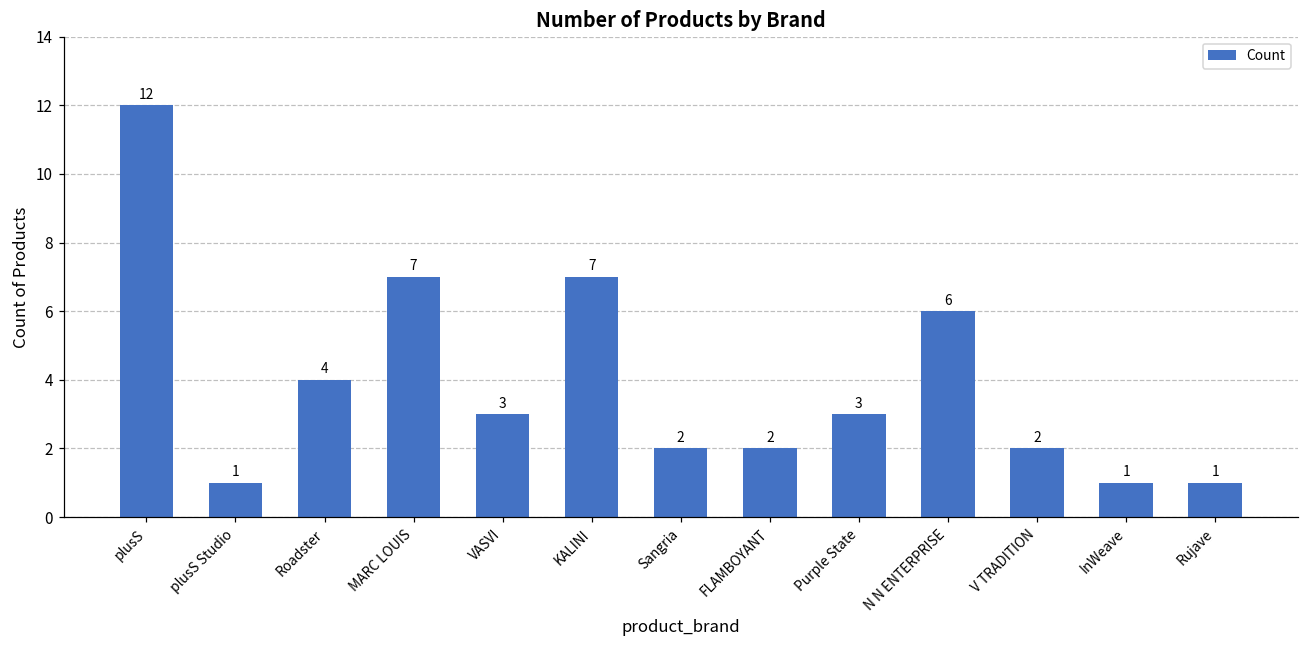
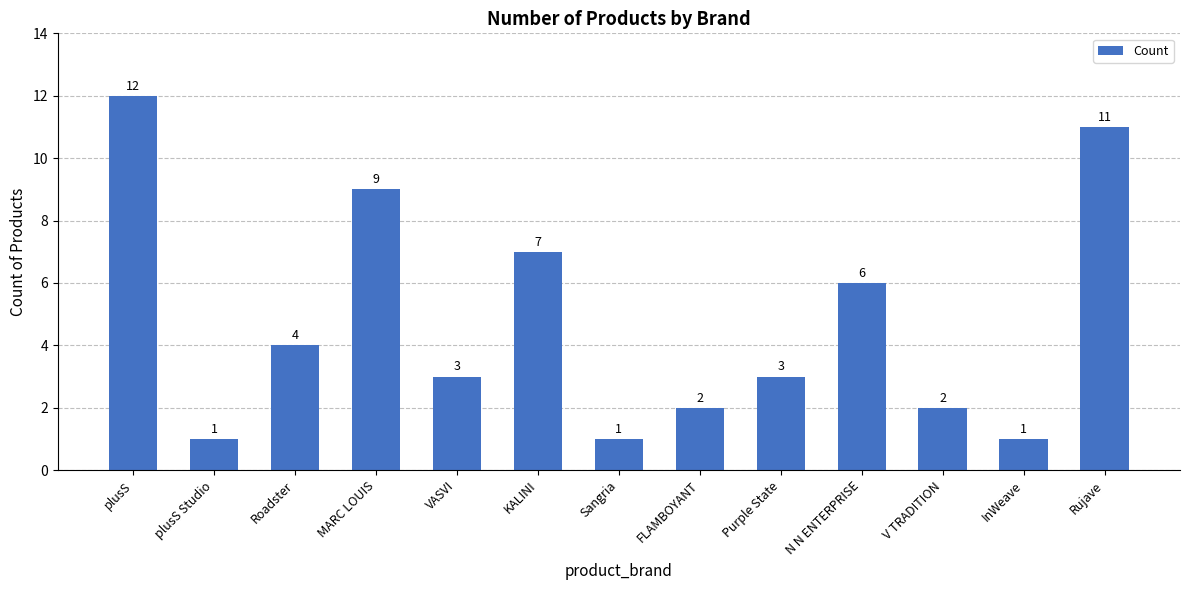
MARC LOUIS: 7 -> 9
Sangria: 2 -> 1
Rujave: 1 -> 11
